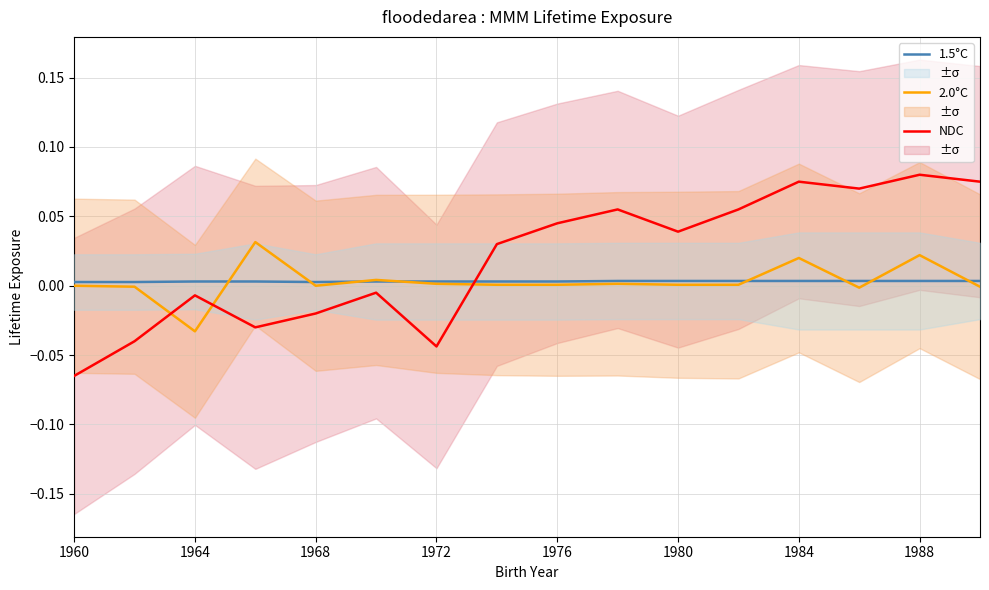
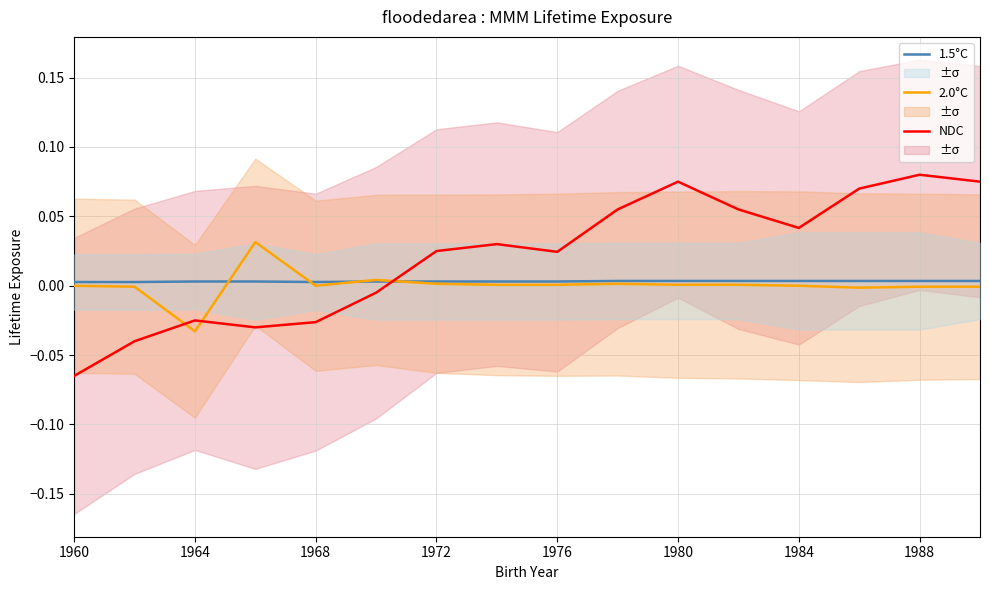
NDC, 1964: -0.007 -> -0.025
NDC, 1968: -0.020 -> -0.026
NDC, 1972: -0.044 -> 0.025
NDC, 1976: 0.045 -> 0.024
NDC, 1980: 0.039 -> 0.075
2.0°C, 1984: 0.020 -> 0.000
NDC, 1984: 0.075 -> 0.042
2.0°C, 1988: 0.022 -> -0.001
